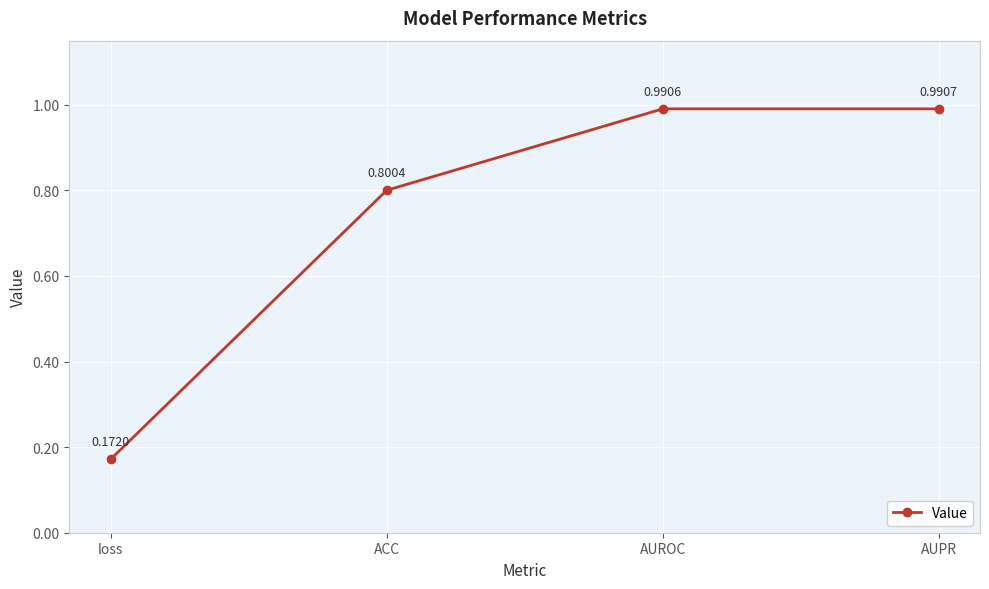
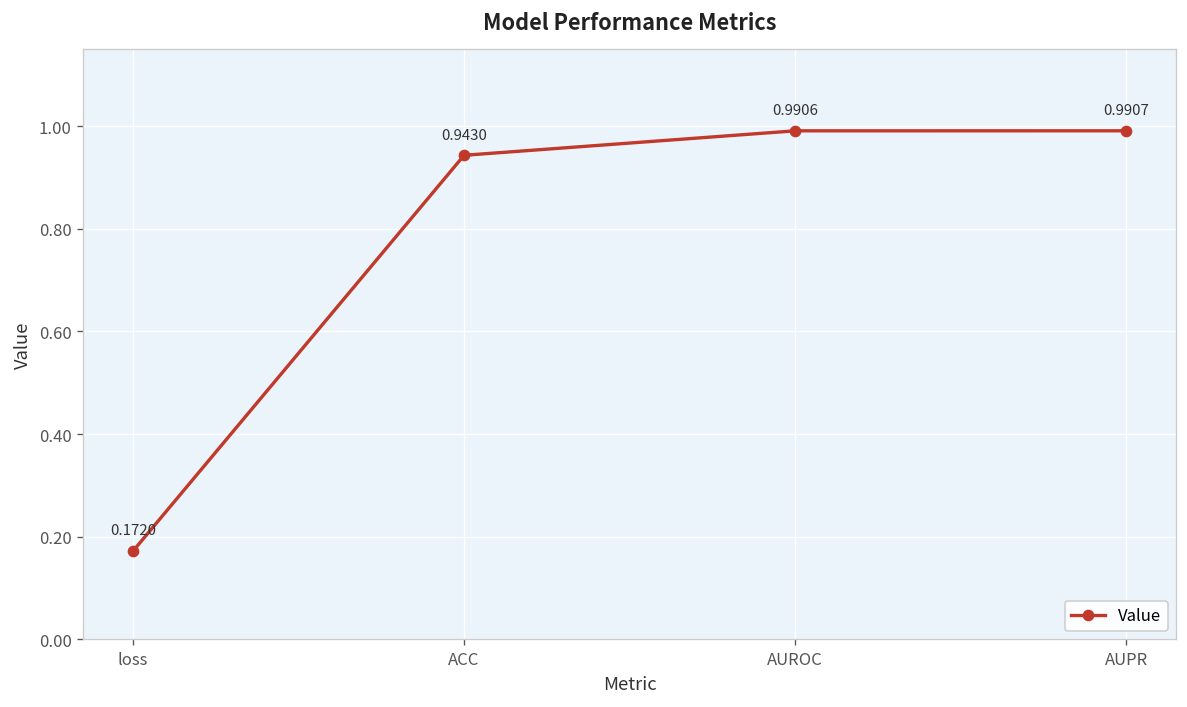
ACC: 0.8004 -> 0.9430
